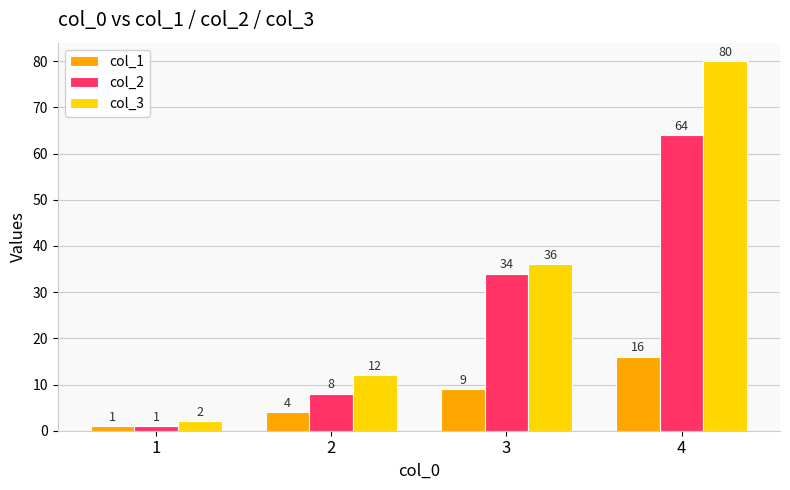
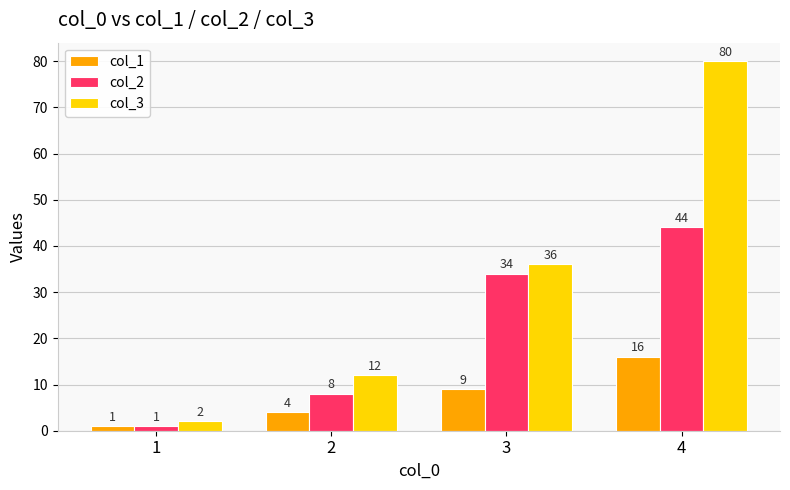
col_2, 4: 64 -> 44
